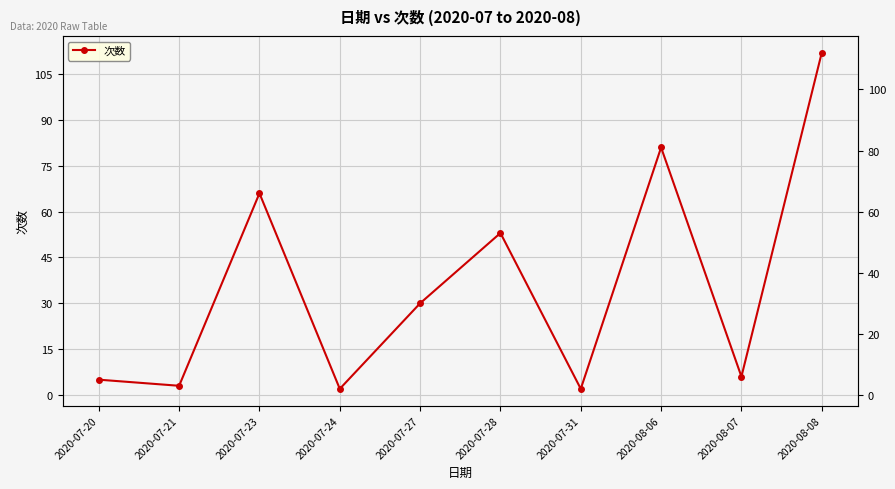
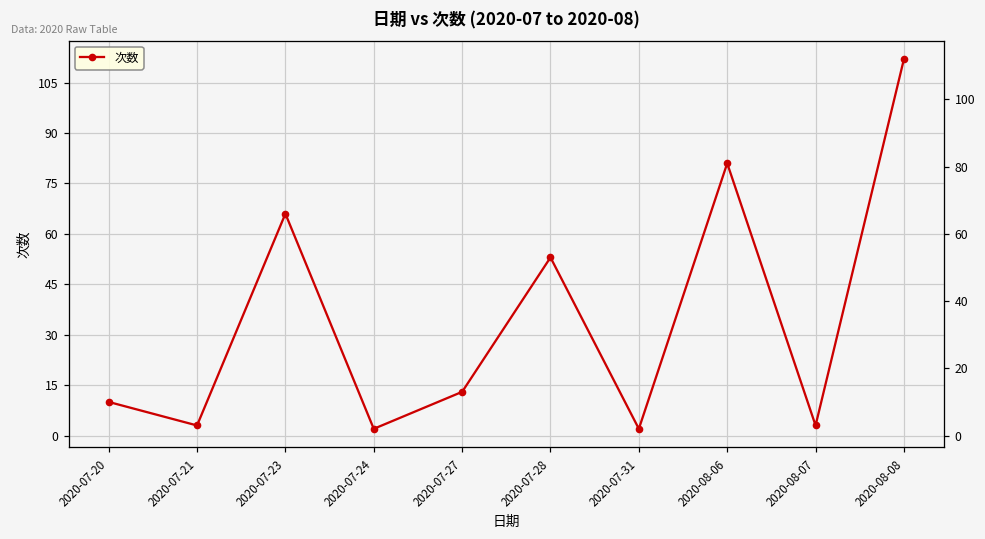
2020-07-20: 5 -> 10
2020-07-27: 30 -> 13
2020-08-07: 6 -> 3
